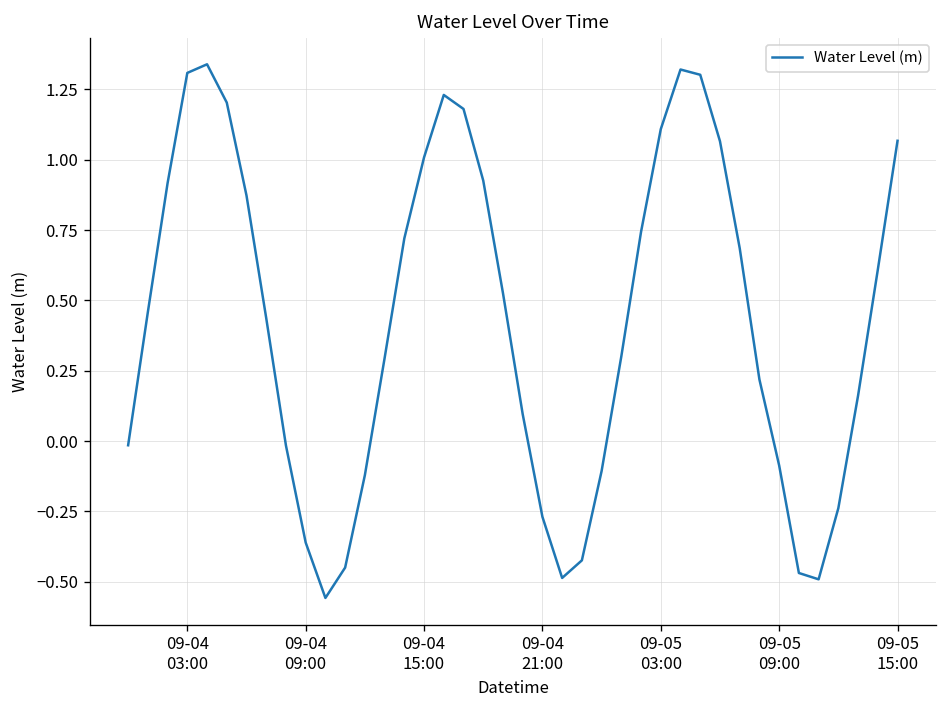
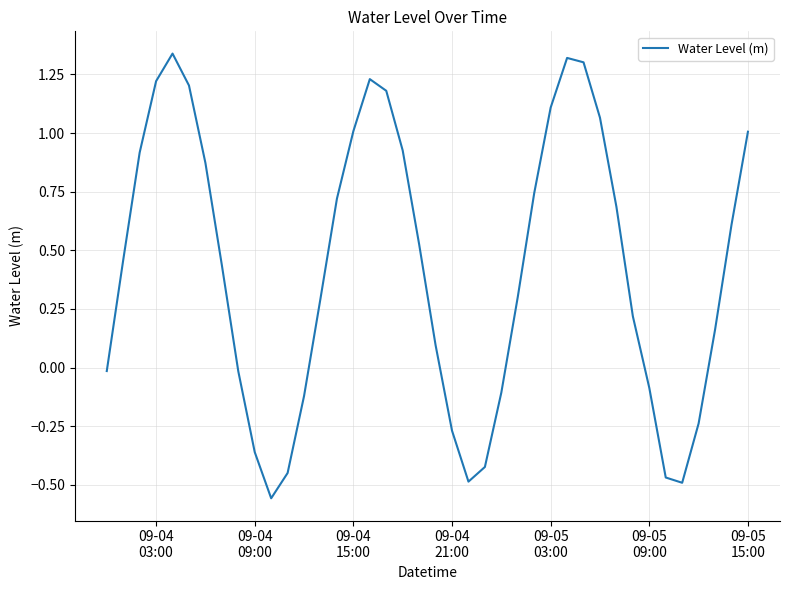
09-04 03:00: 1.31 -> 1.22
09-05 15:00: 1.07 -> 1.01
